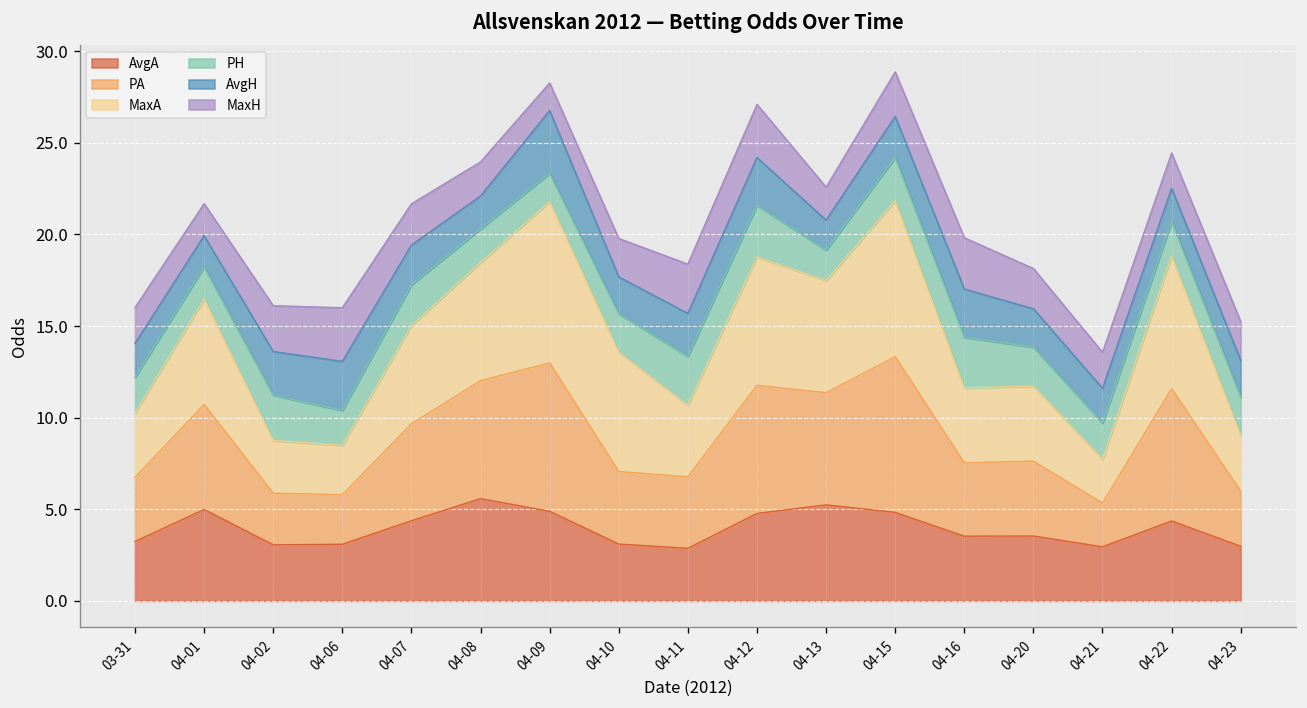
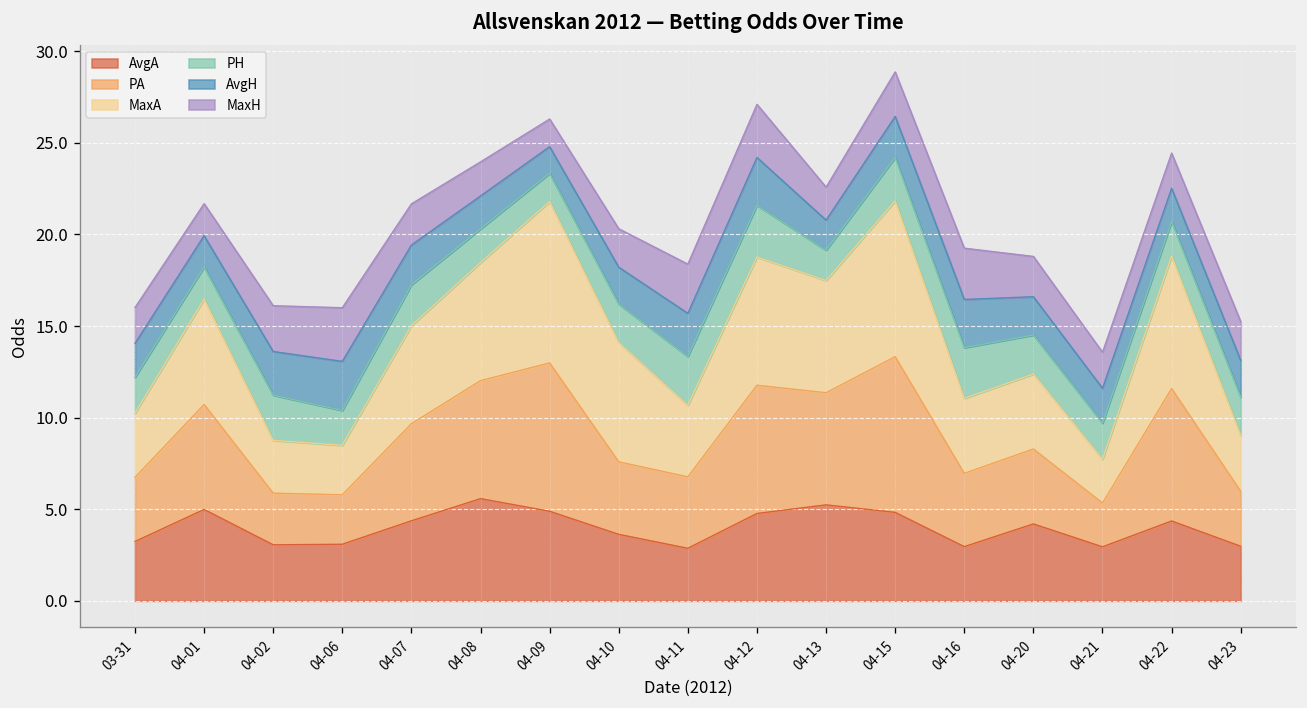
AvgH, 04-09: 3.4 -> 1.5
AvgA, 04-10: 3.1 -> 3.6
AvgA, 04-16: 3.5 -> 3.0
AvgA, 04-20: 3.5 -> 4.2
